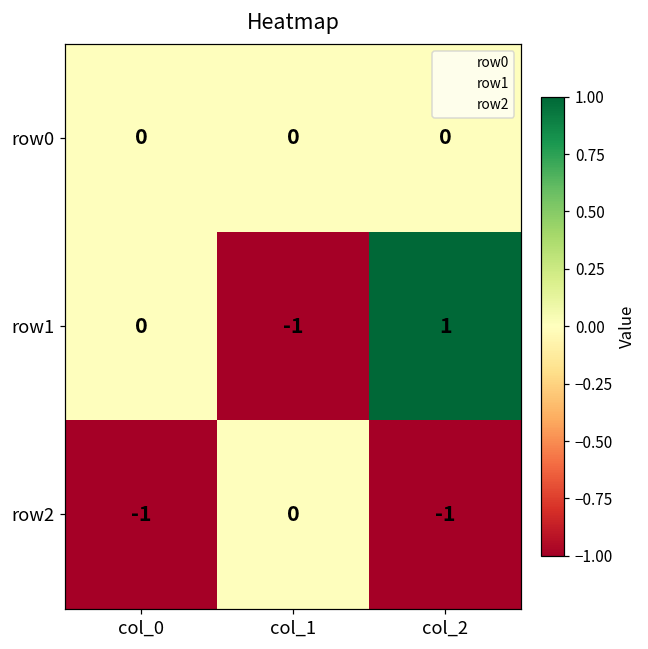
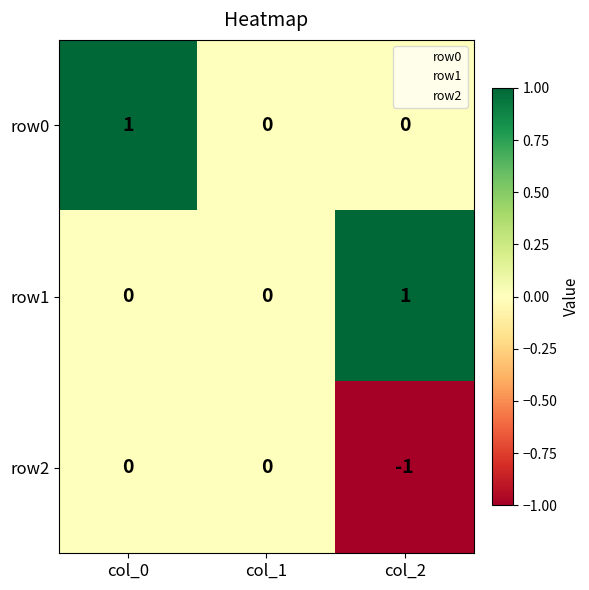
row0, col_0: 0 -> 1
row1, col_1: -1 -> 0
row2, col_0: -1 -> 0
